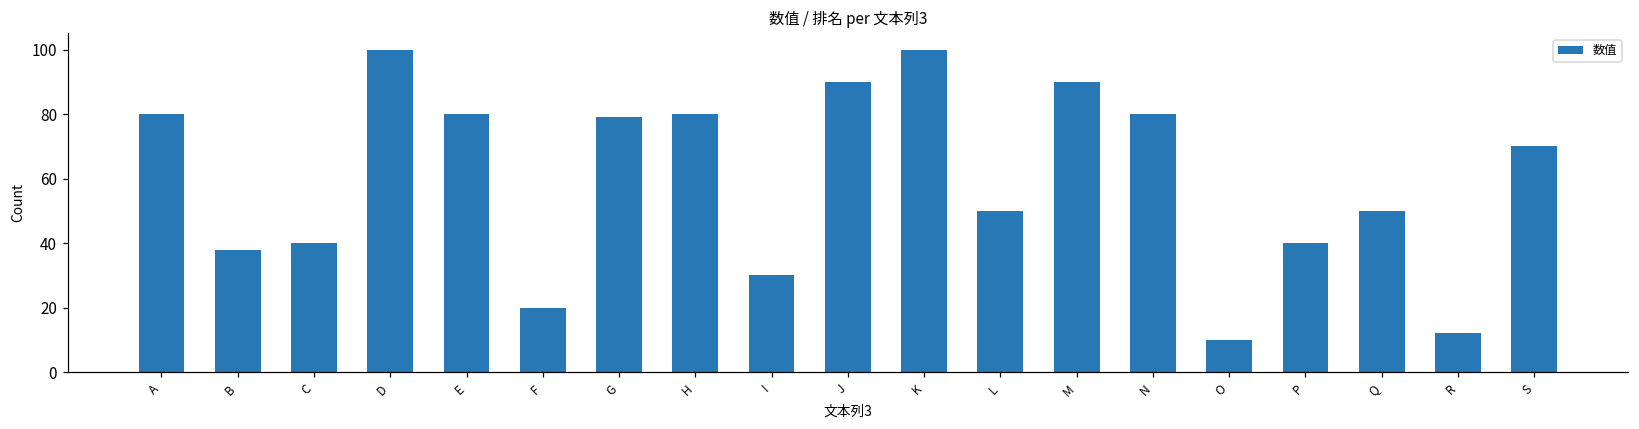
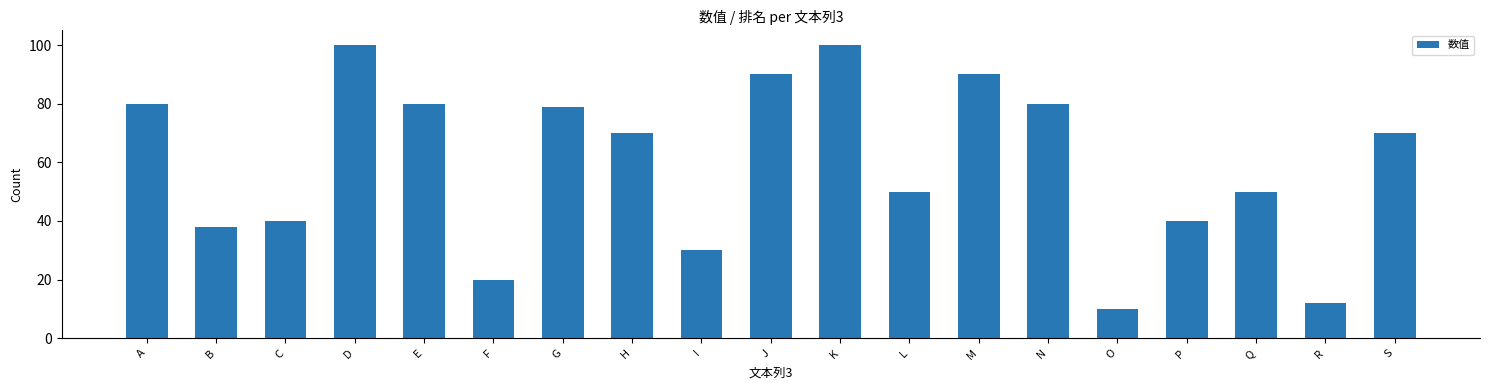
H: 80 -> 70
